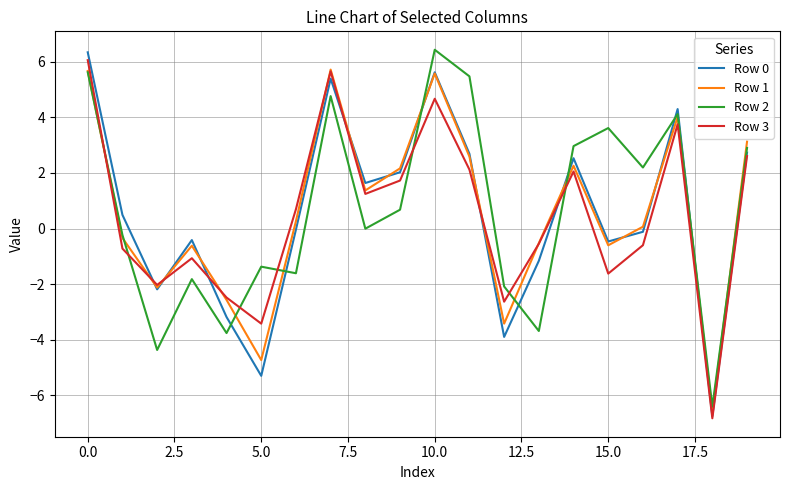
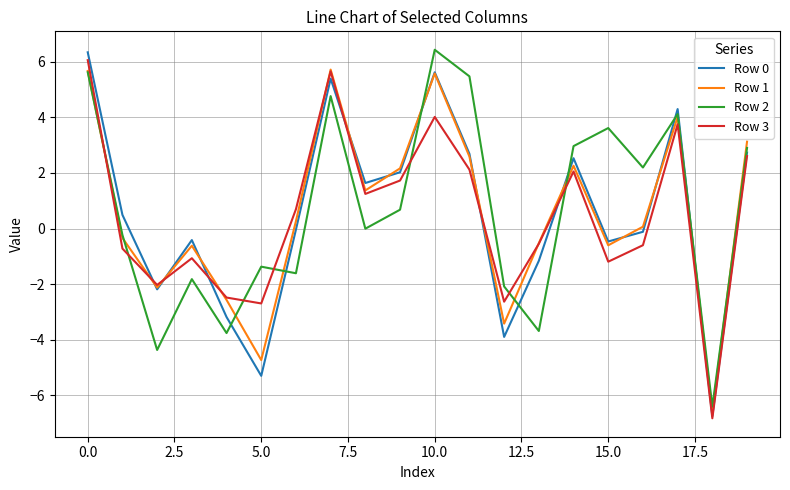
Row 3, 5.0: -3.4 -> -2.7
Row 3, 10.0: 4.7 -> 4.0
Row 3, 15.0: -1.6 -> -1.2
